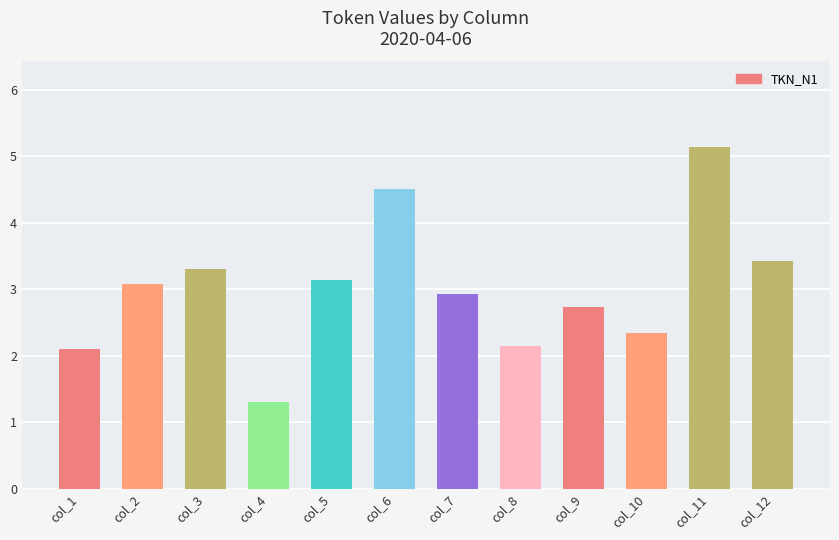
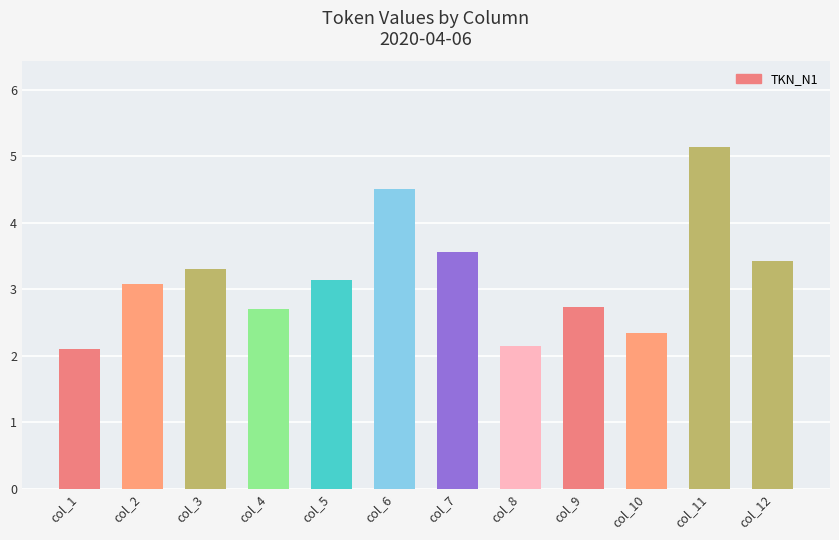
col_4: 1.3 -> 2.7
col_7: 2.9 -> 3.6
